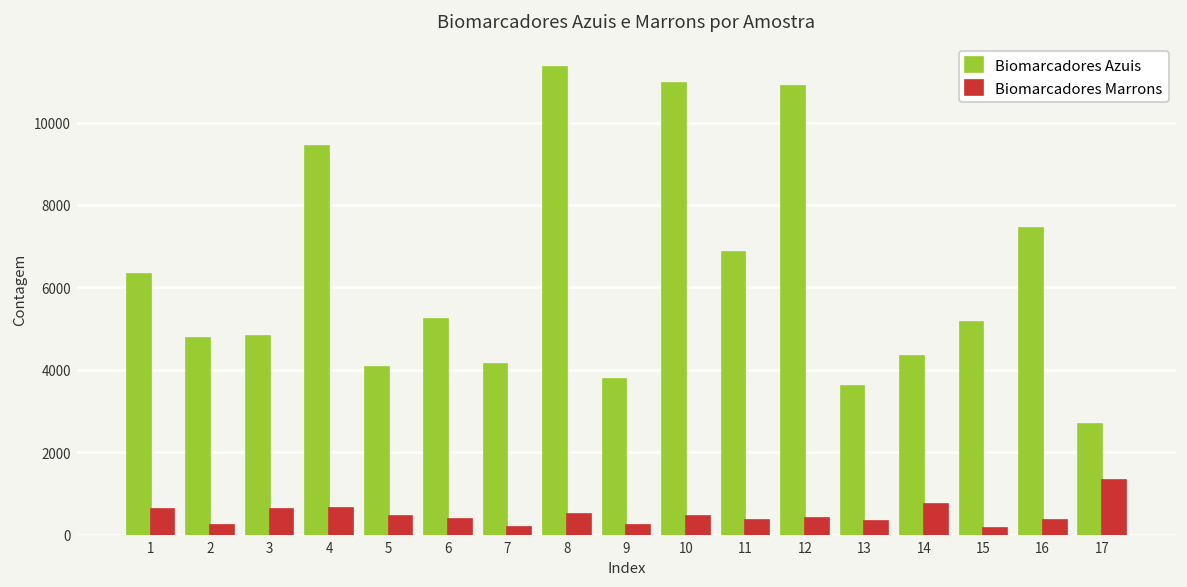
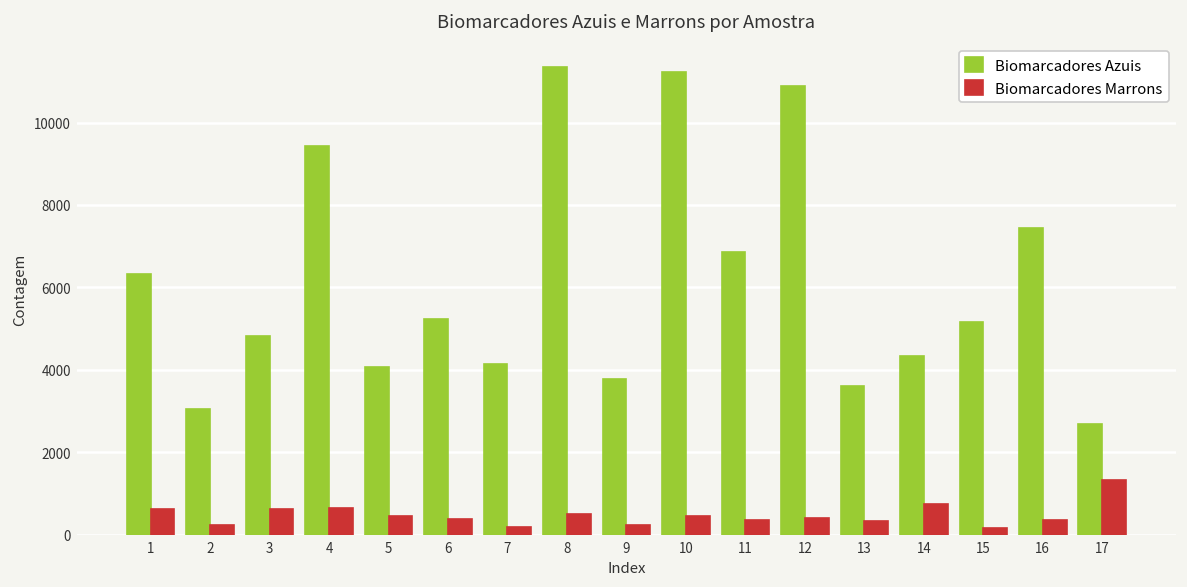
Biomarcadores Azuis, 2: 4800 -> 3100
Biomarcadores Azuis, 10: 11000 -> 11200
